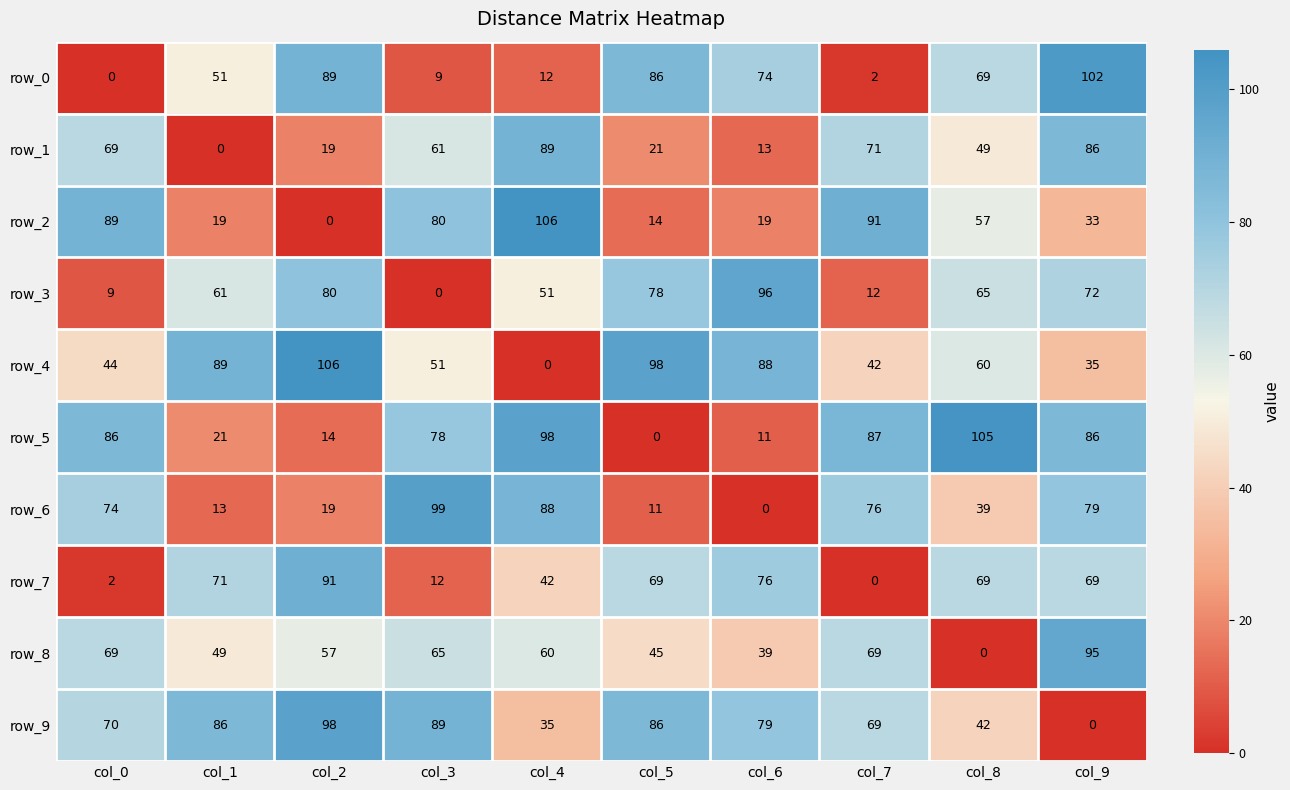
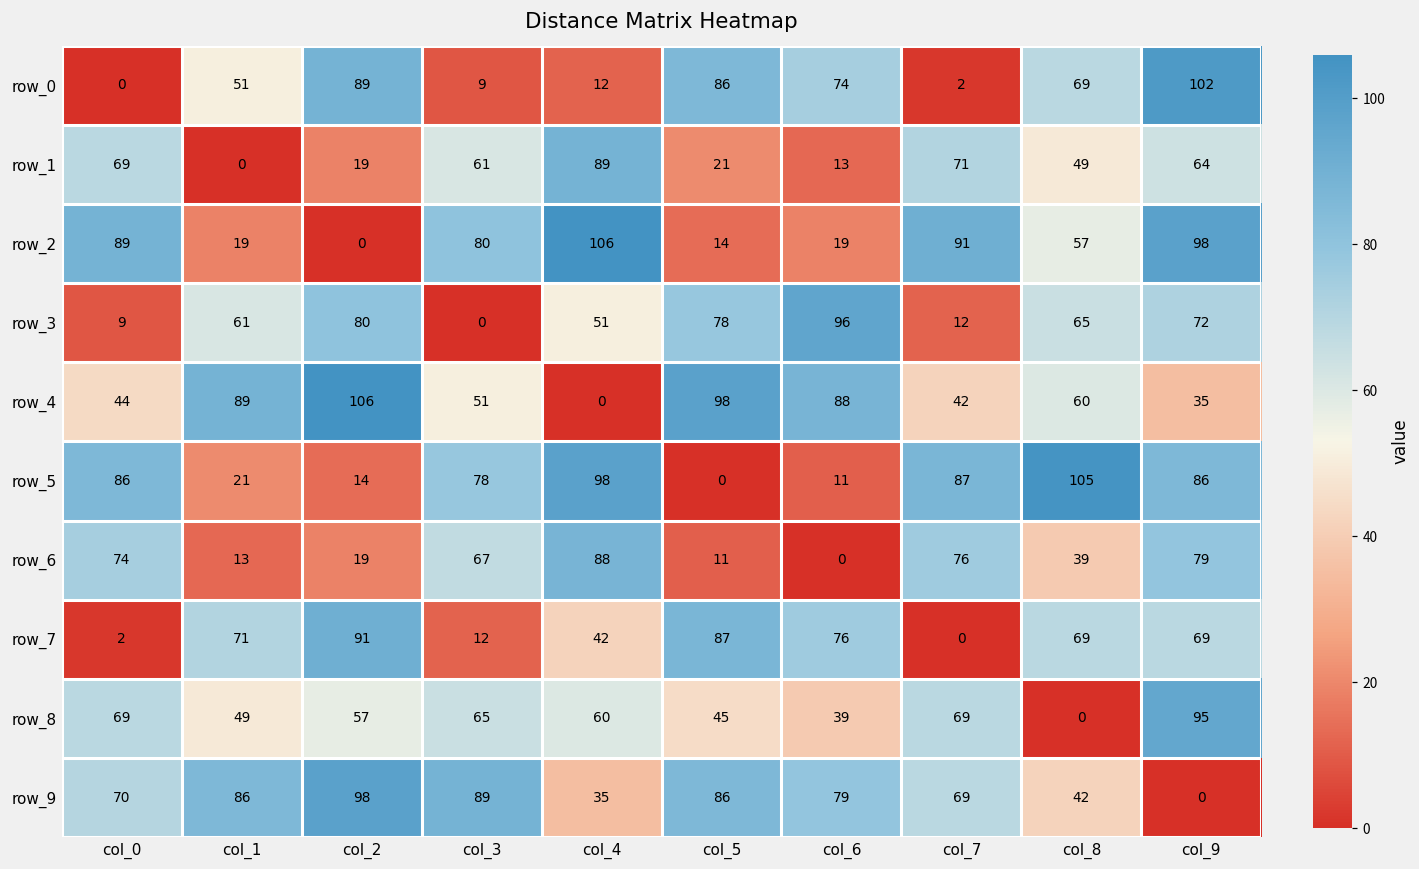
row_1, col_9: 86 -> 64
row_2, col_9: 33 -> 98
row_6, col_3: 99 -> 67
row_7, col_5: 69 -> 87
